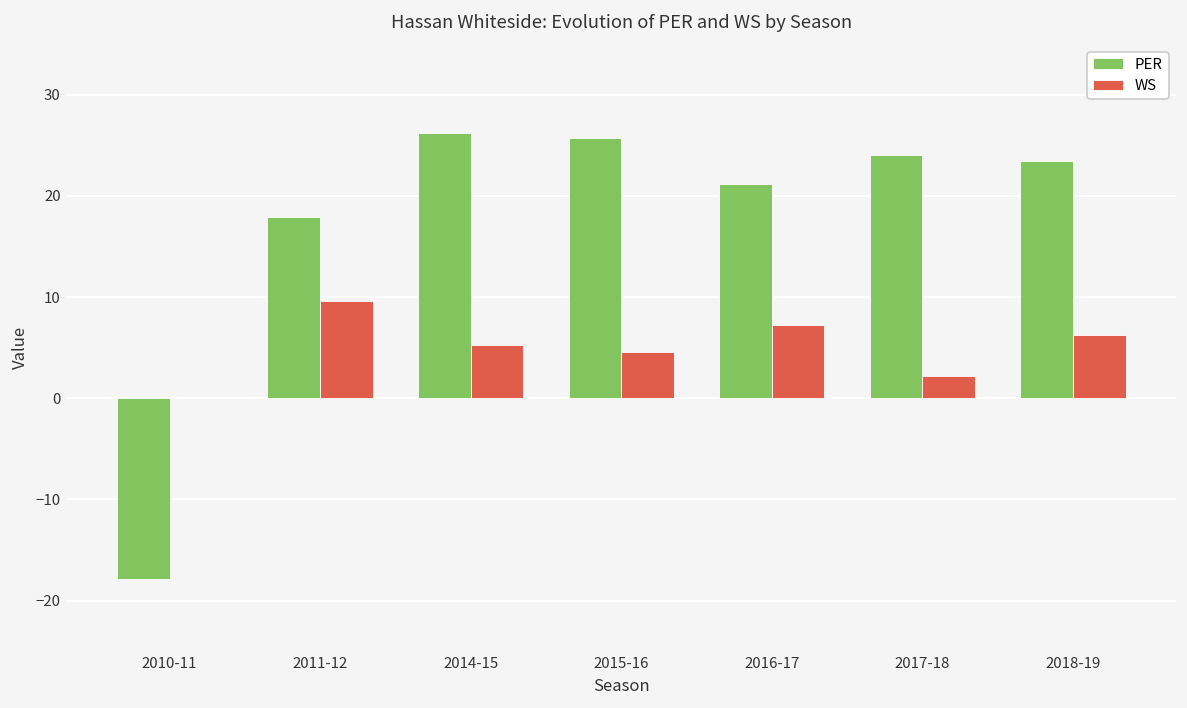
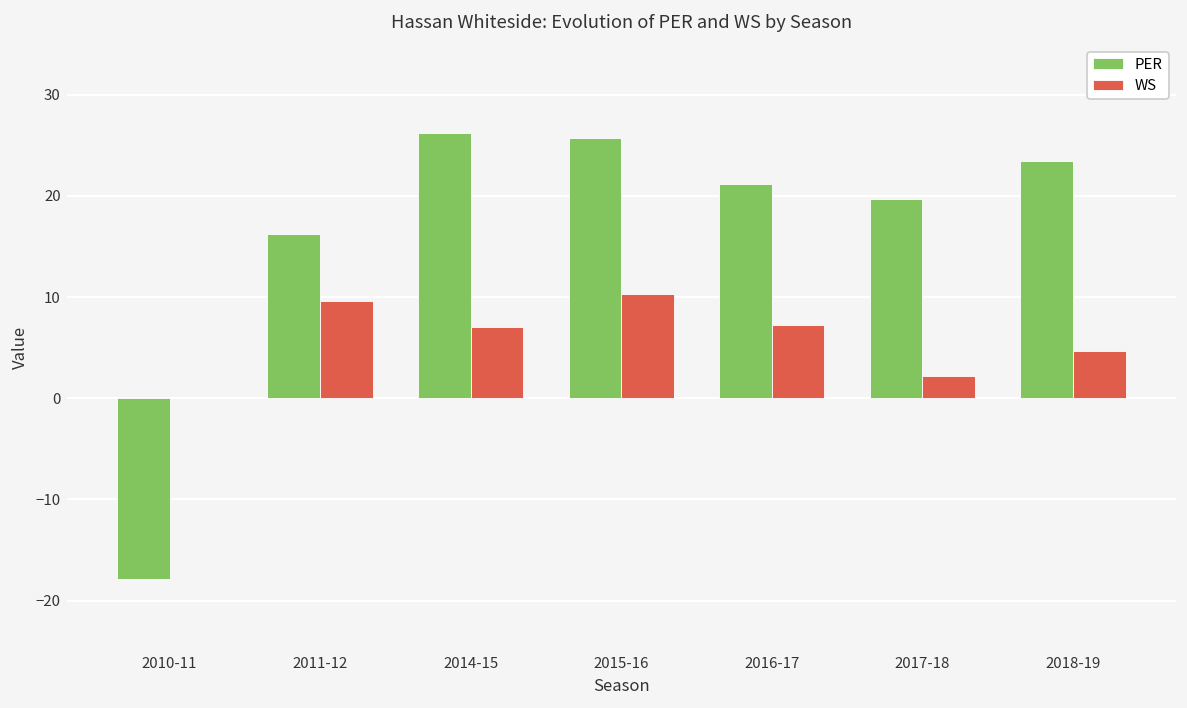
PER, 2011-12: 18 -> 16
WS, 2014-15: 5 -> 7
WS, 2015-16: 5 -> 10
PER, 2017-18: 24 -> 20
WS, 2018-19: 6 -> 5
